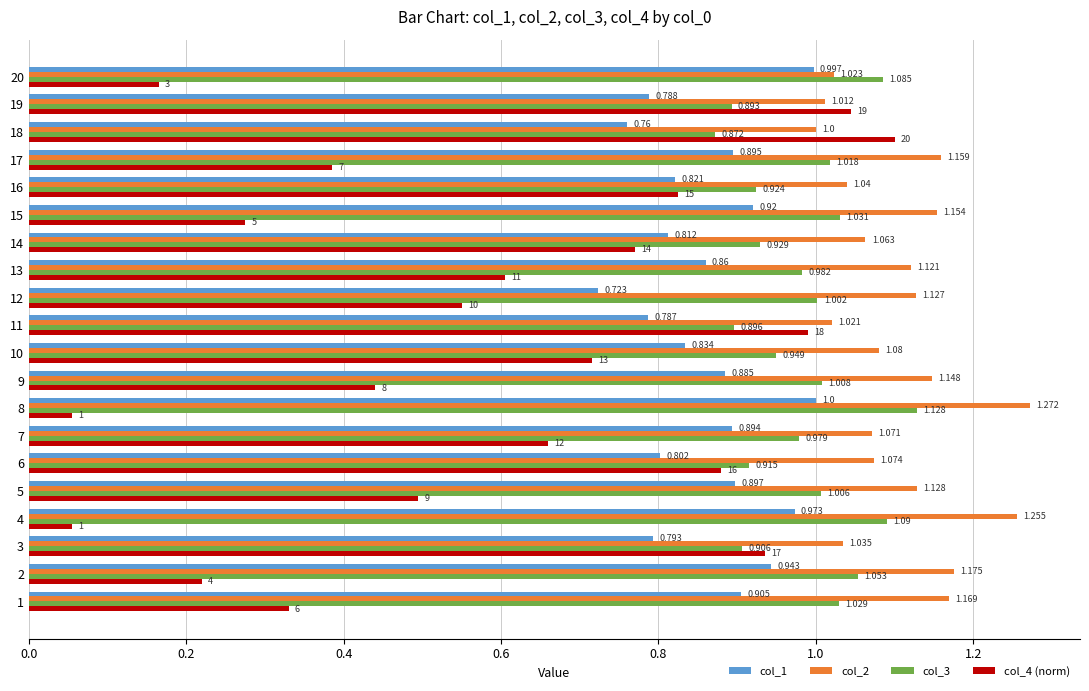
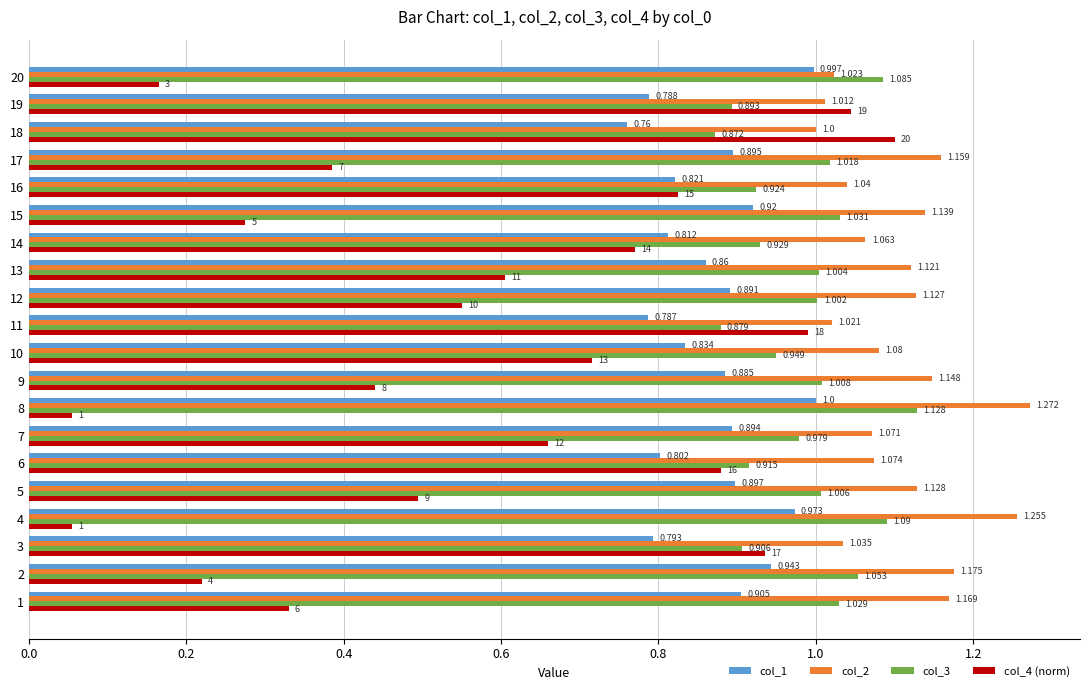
col_2, 15: 1.154 -> 1.139
col_3, 13: 0.982 -> 1.004
col_1, 12: 0.723 -> 0.891
col_3, 11: 0.896 -> 0.879
